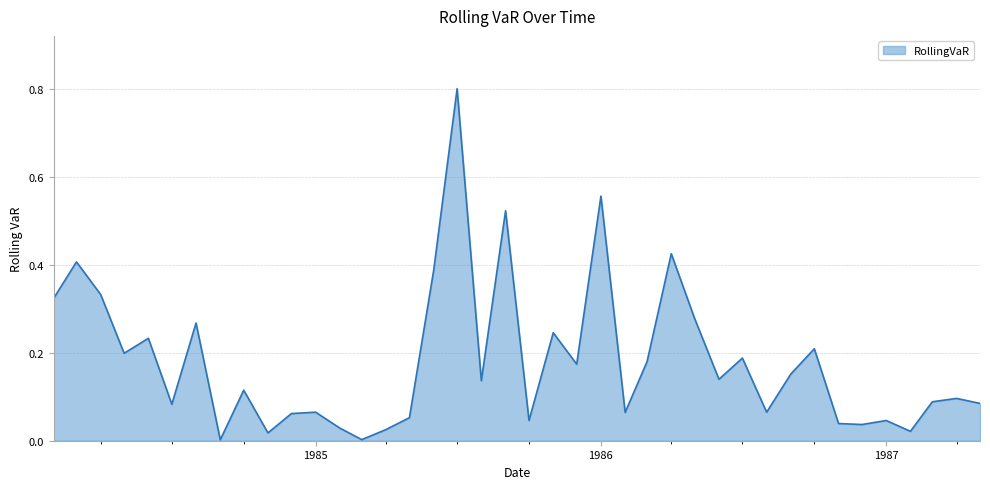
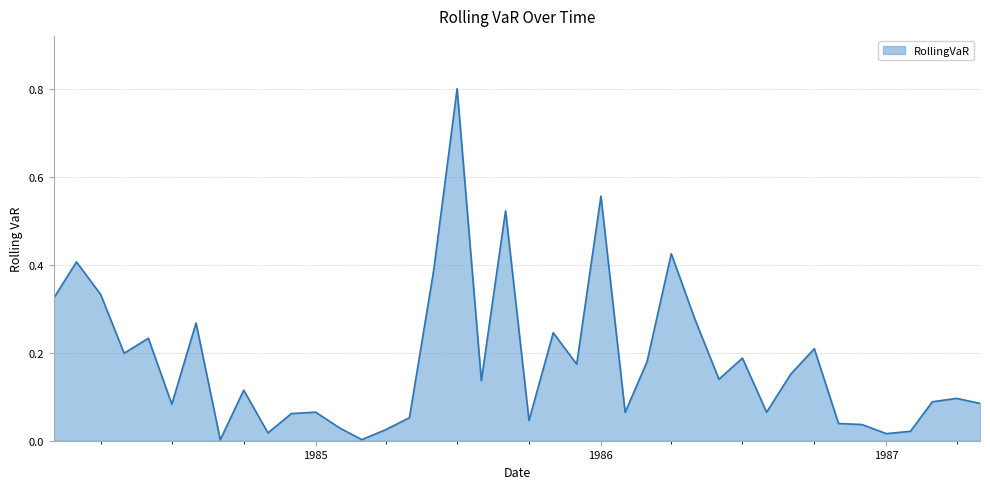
1987: 0.05 -> 0.02
